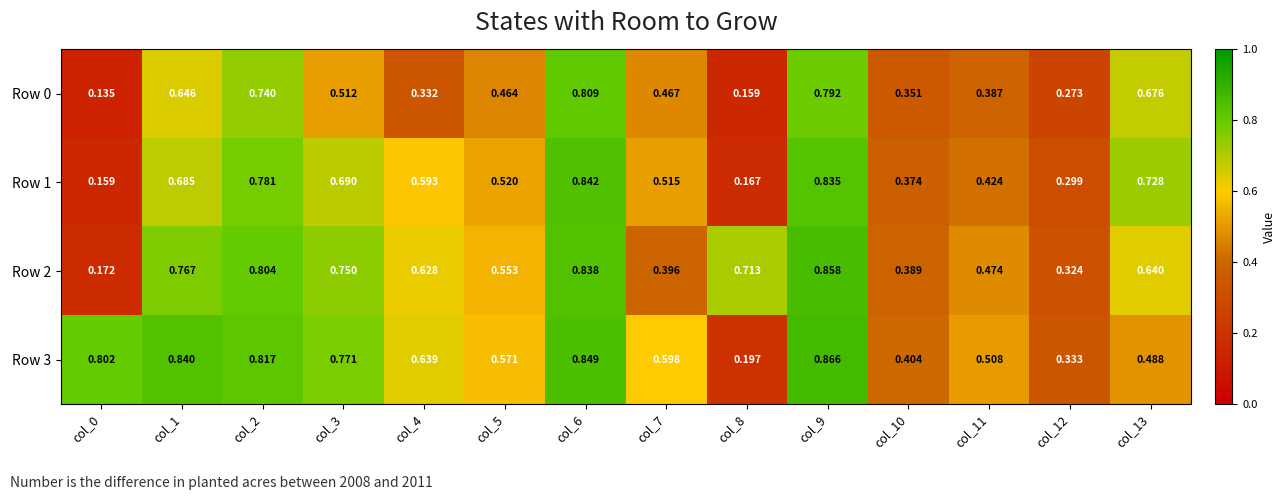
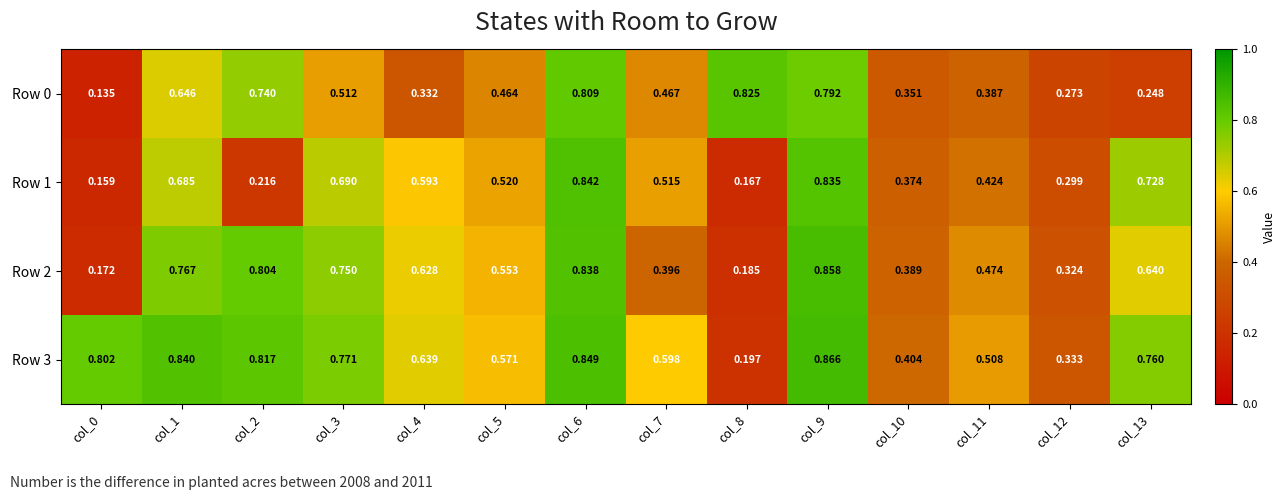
Row 0, col_8: 0.159 -> 0.825
Row 0, col_13: 0.676 -> 0.248
Row 1, col_2: 0.781 -> 0.216
Row 2, col_8: 0.713 -> 0.185
Row 3, col_13: 0.488 -> 0.760
